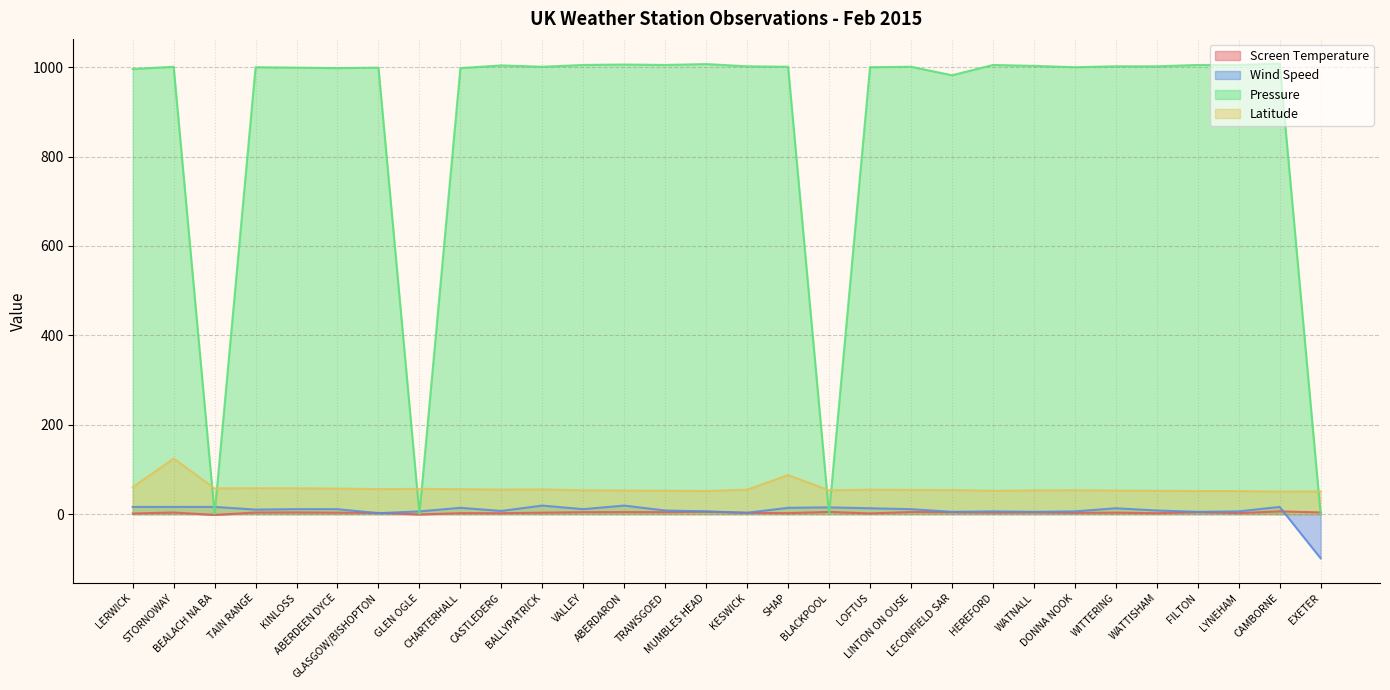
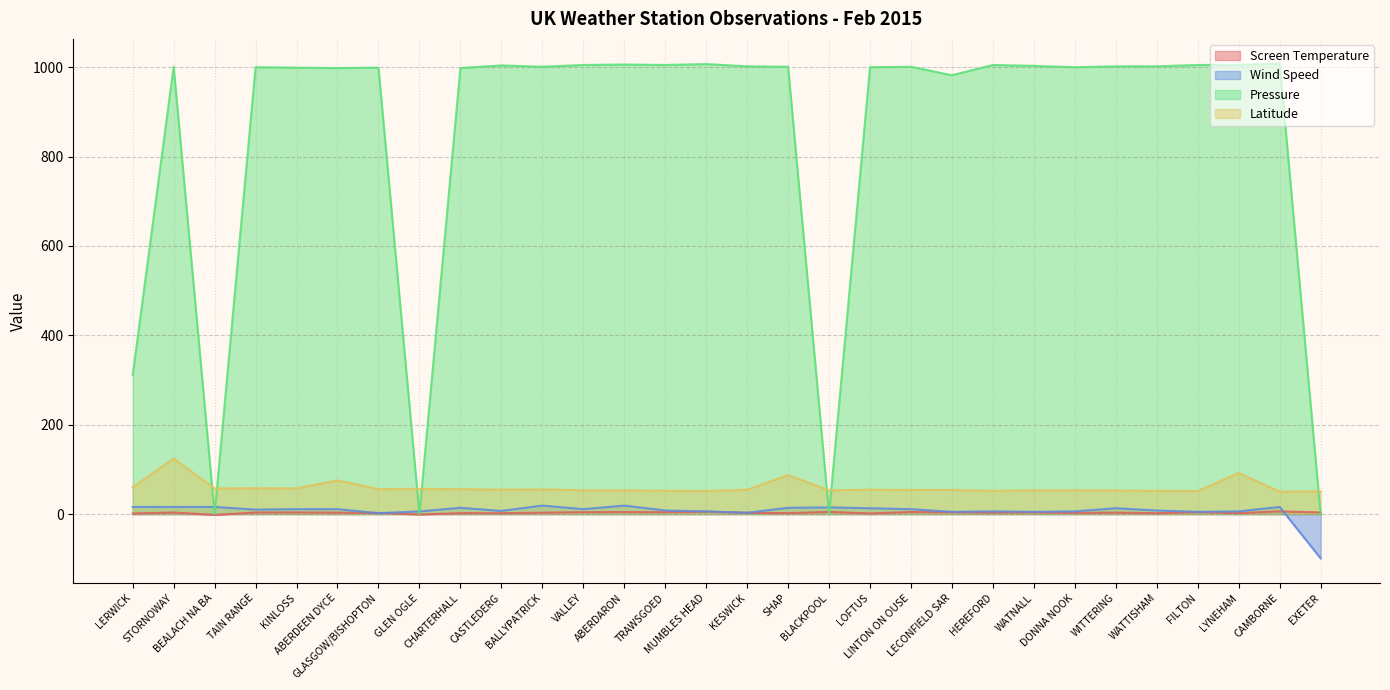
Pressure, LERWICK: 1000 -> 310
Latitude, ABERDEEN DYCE: 60 -> 80
Latitude, LYNEHAM: 50 -> 90
